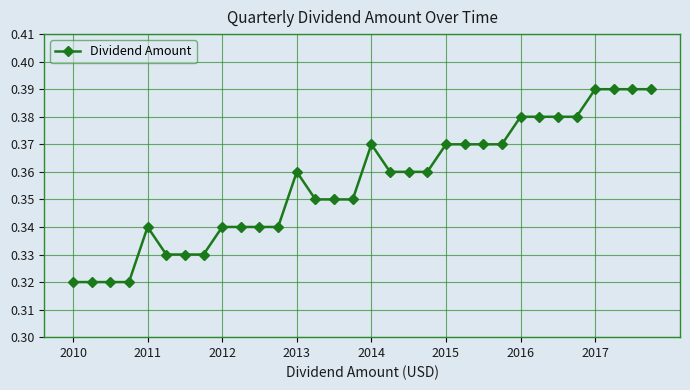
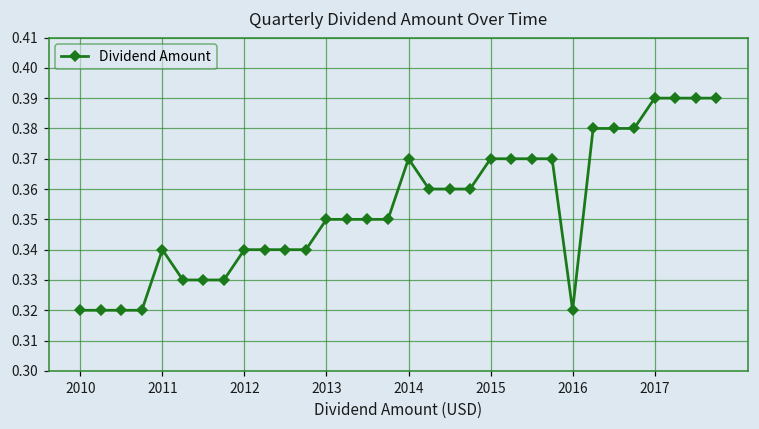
2013: 0.36 -> 0.35
2016: 0.38 -> 0.32
